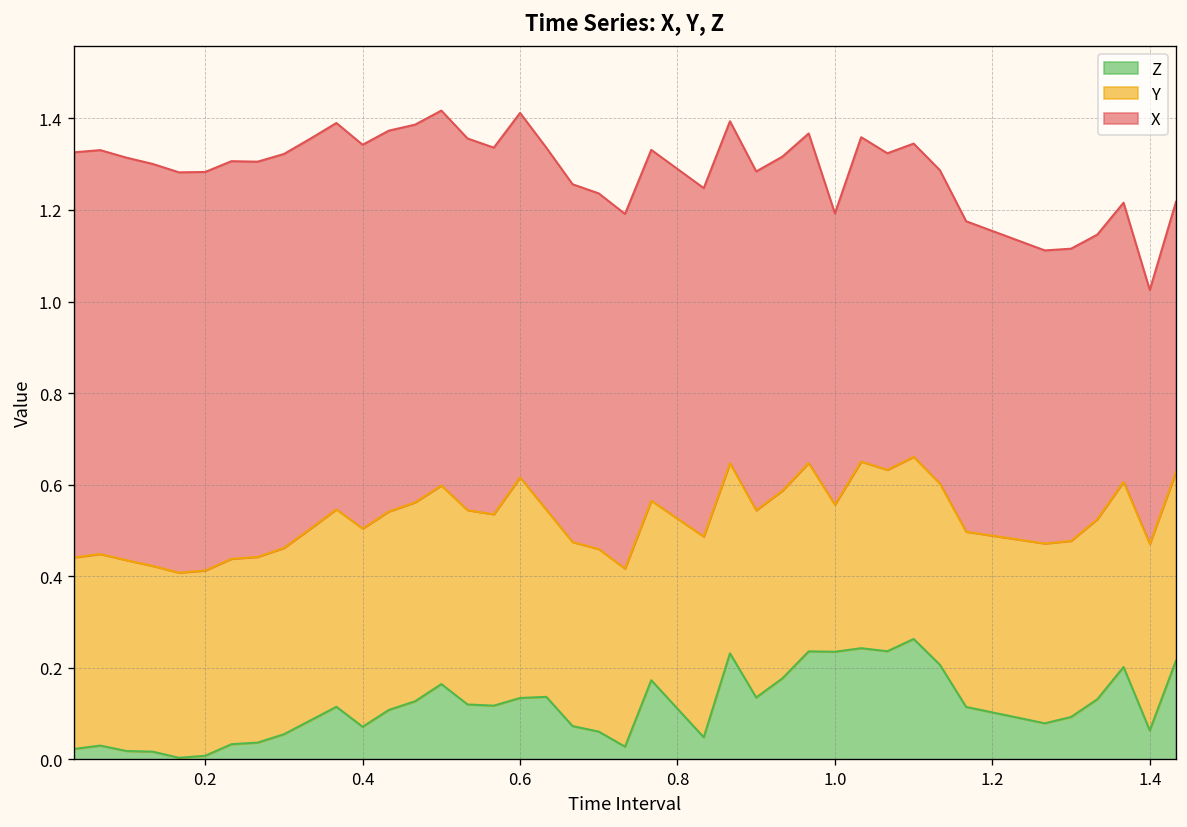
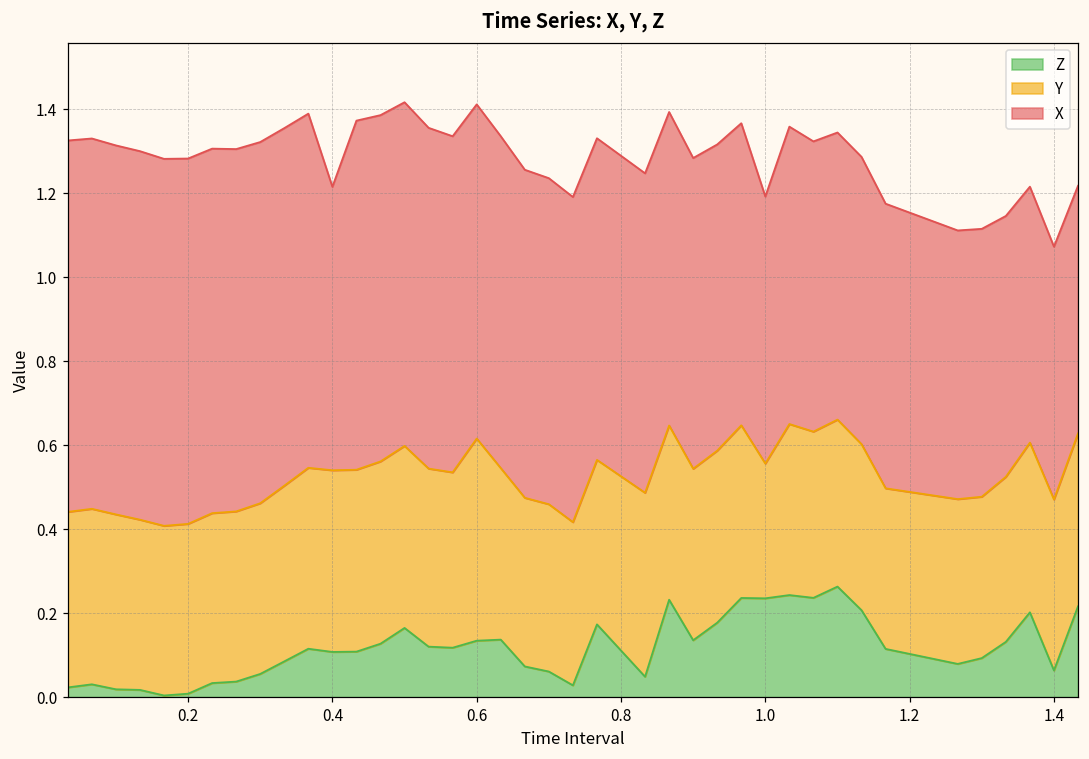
Z, 0.4: 0.07 -> 0.11
X, 0.4: 0.84 -> 0.68
X, 1.4: 0.55 -> 0.60
